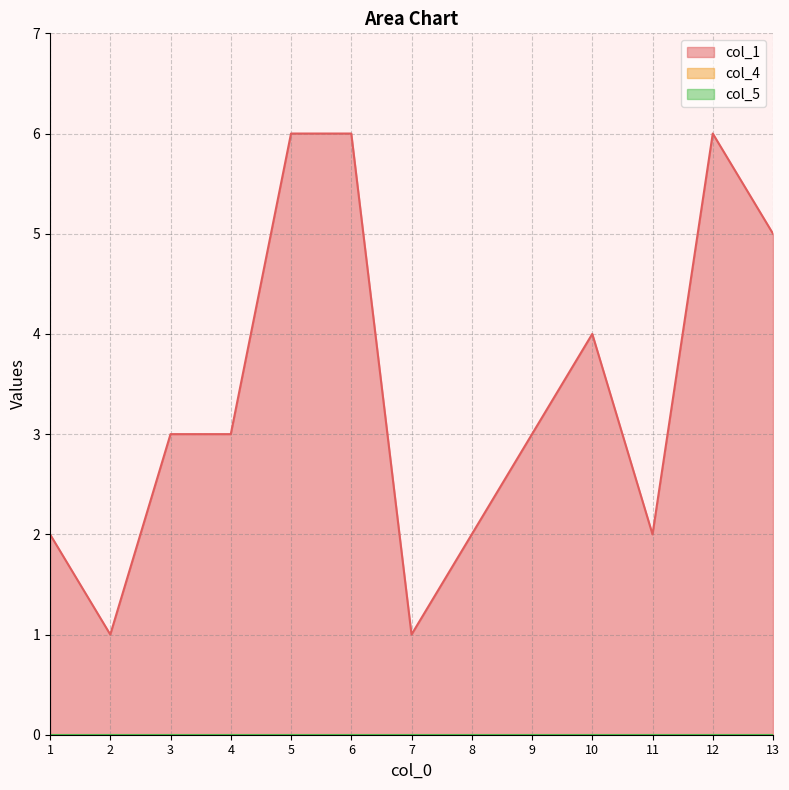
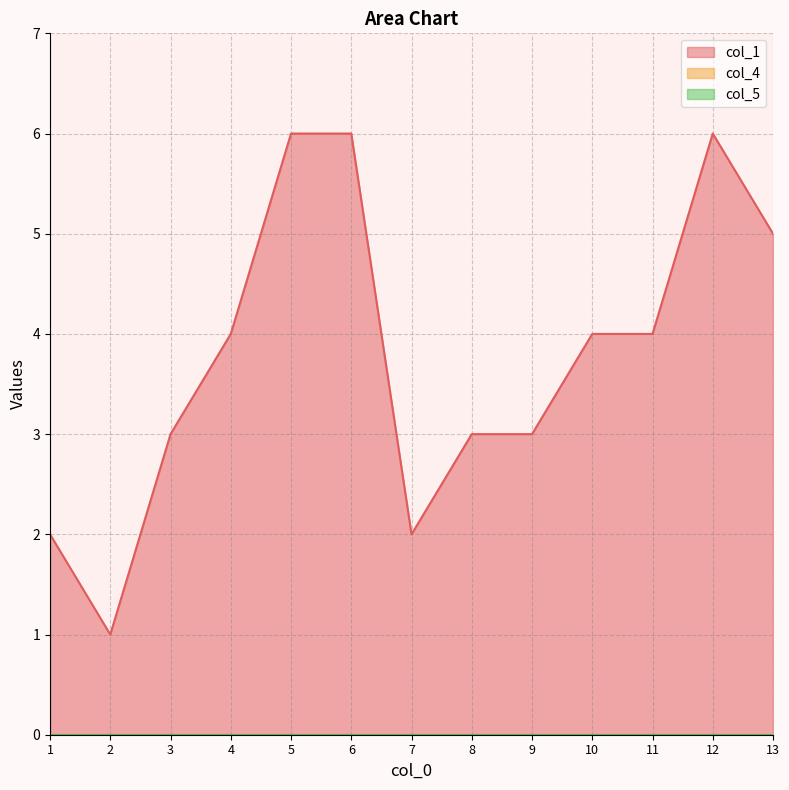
col_1, 4: 3 -> 4
col_1, 7: 1 -> 2
col_1, 8: 2 -> 3
col_1, 11: 2 -> 4
